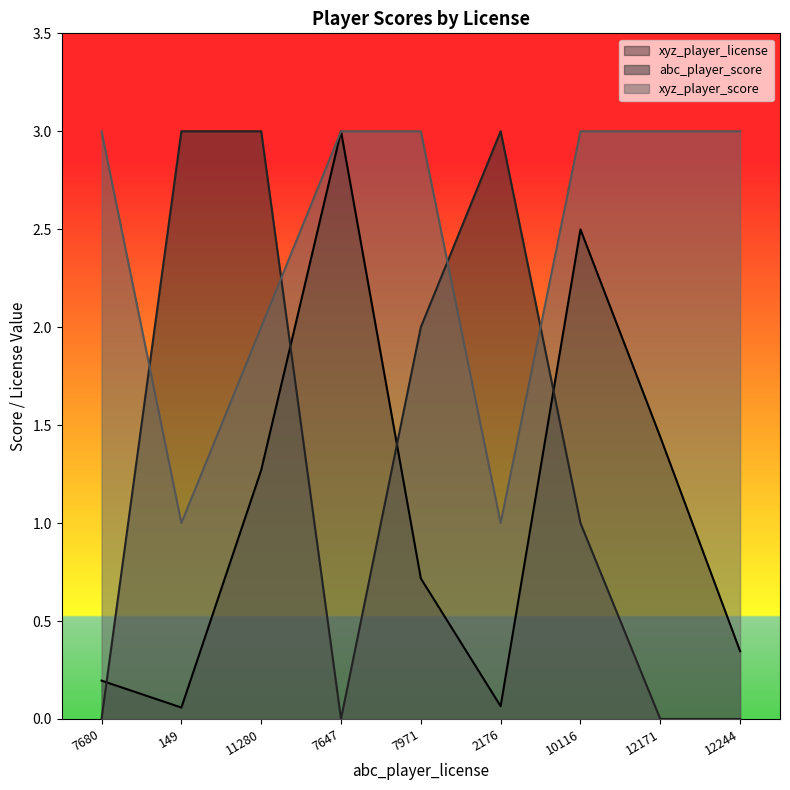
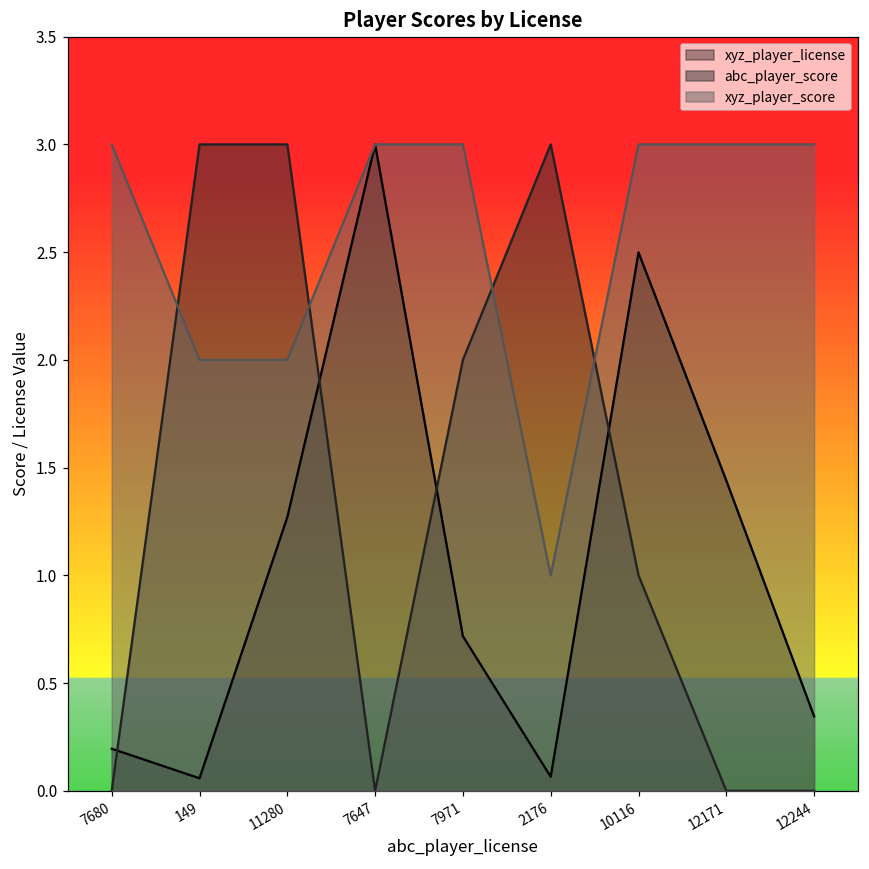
xyz_player_score, 149: 1 -> 2
